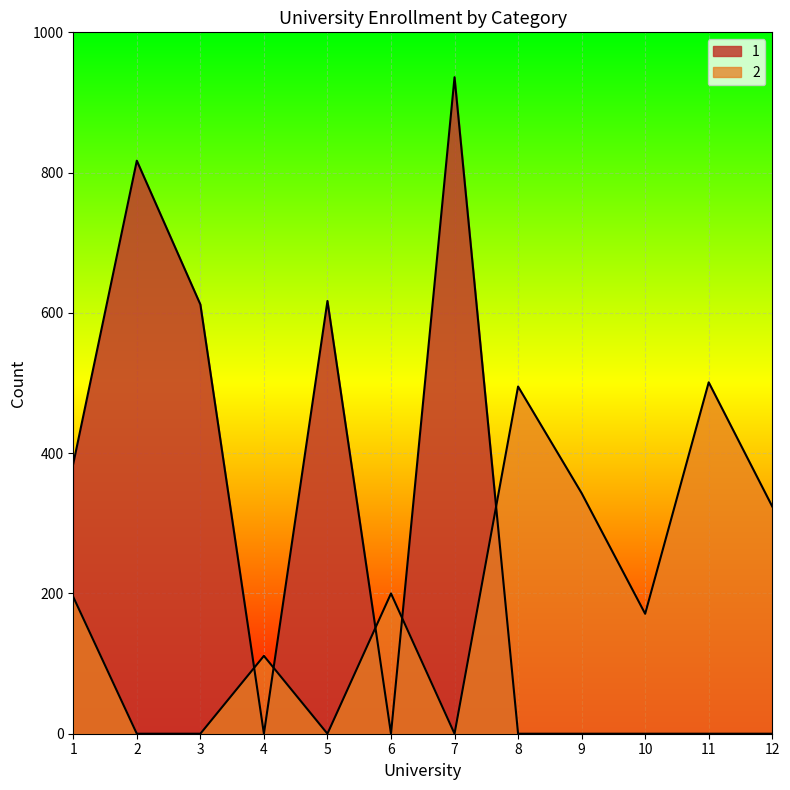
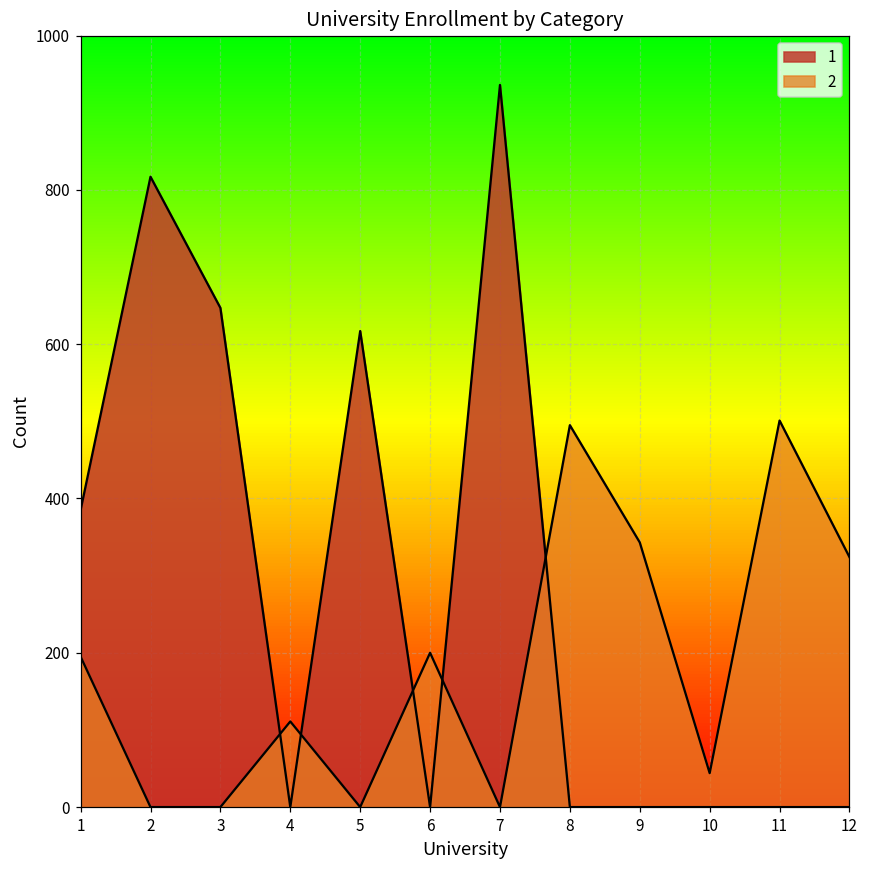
1, 3: 610 -> 650
2, 10: 170 -> 40
